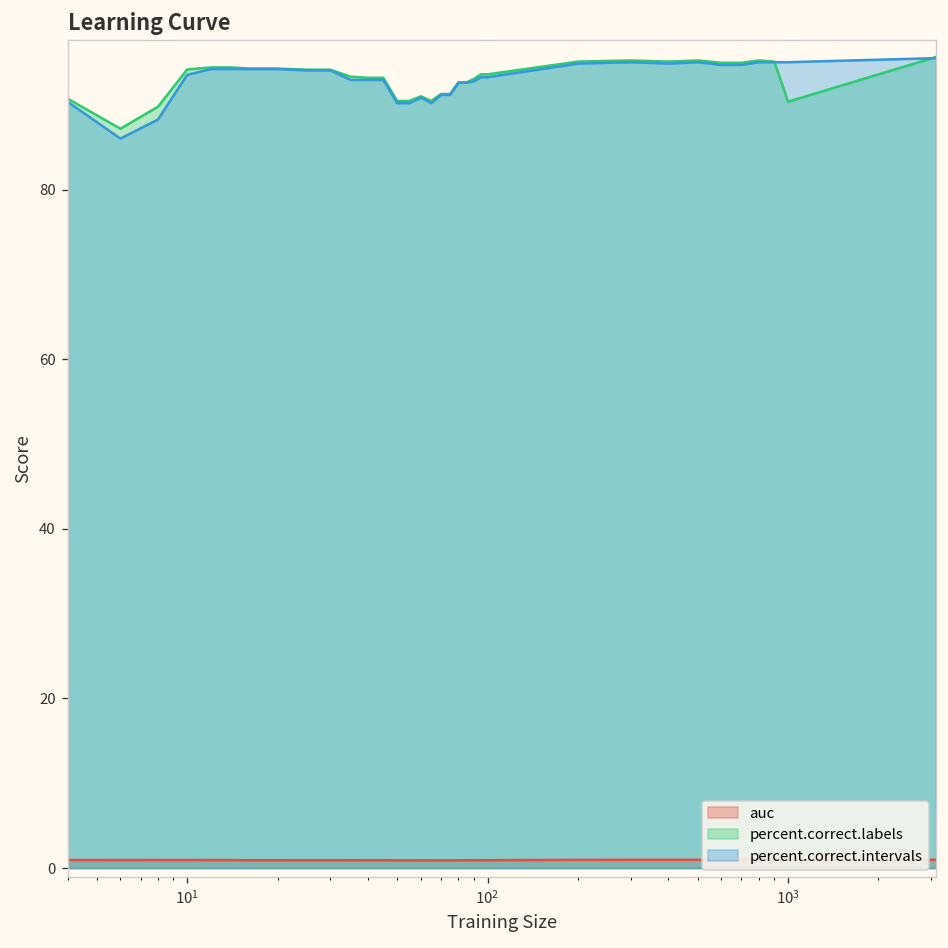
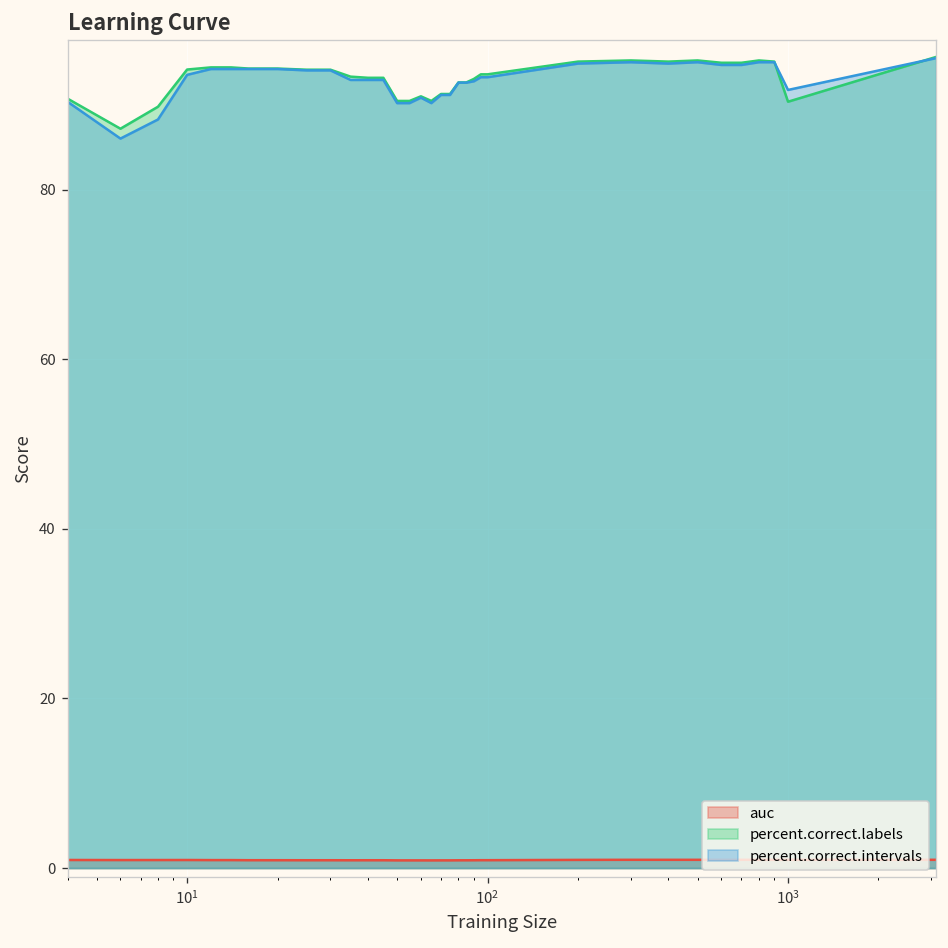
percent.correct.intervals, 10^3: 95 -> 92
